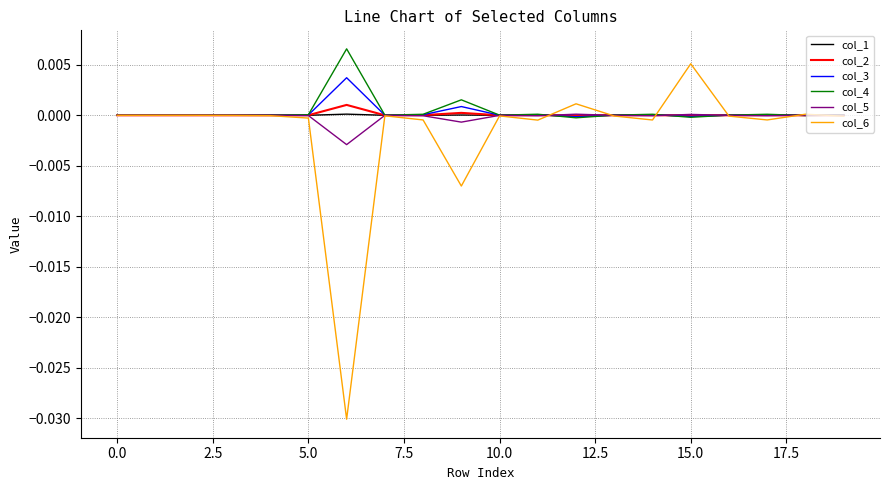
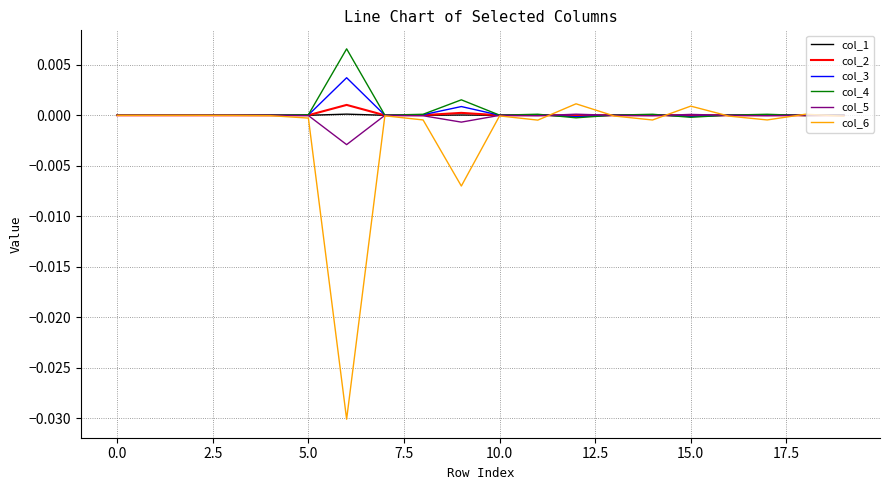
col_6, 15.0: 0.0051 -> 0.0009
